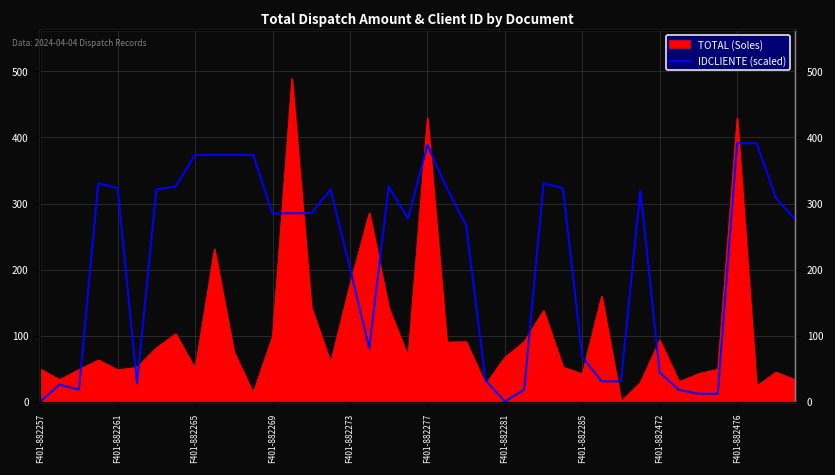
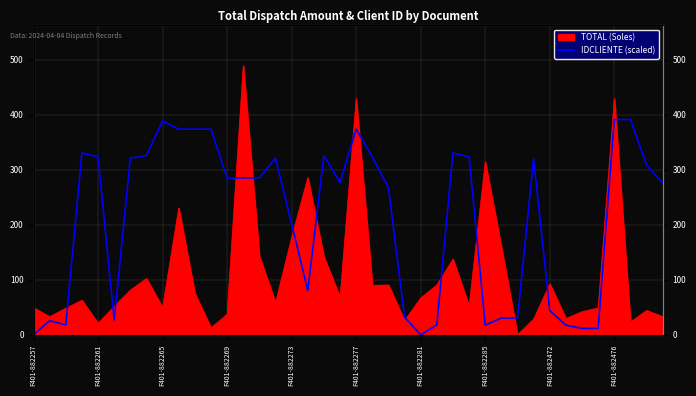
TOTAL (Soles), F401-882261: 50 -> 20
IDCLIENTE (scaled), F401-882265: 370 -> 390
TOTAL (Soles), F401-882269: 100 -> 40
IDCLIENTE (scaled), F401-882277: 390 -> 370
TOTAL (Soles), F401-882285: 40 -> 310
IDCLIENTE (scaled), F401-882285: 70 -> 20
